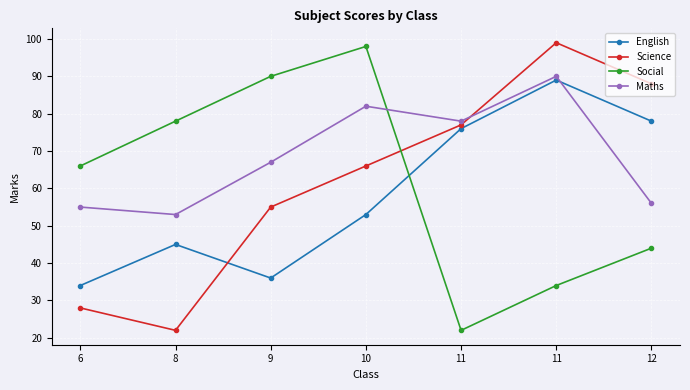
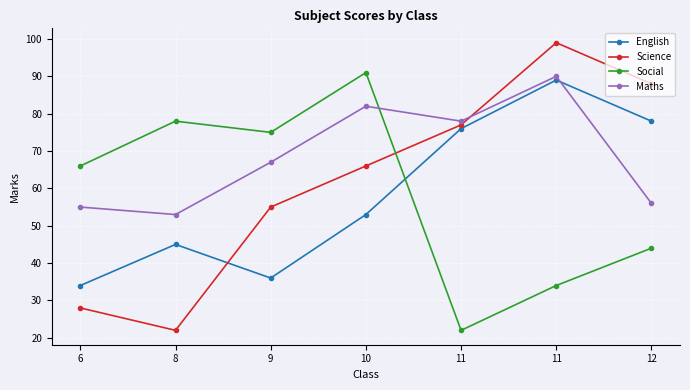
Social, 9: 90 -> 75
Social, 10: 98 -> 91
